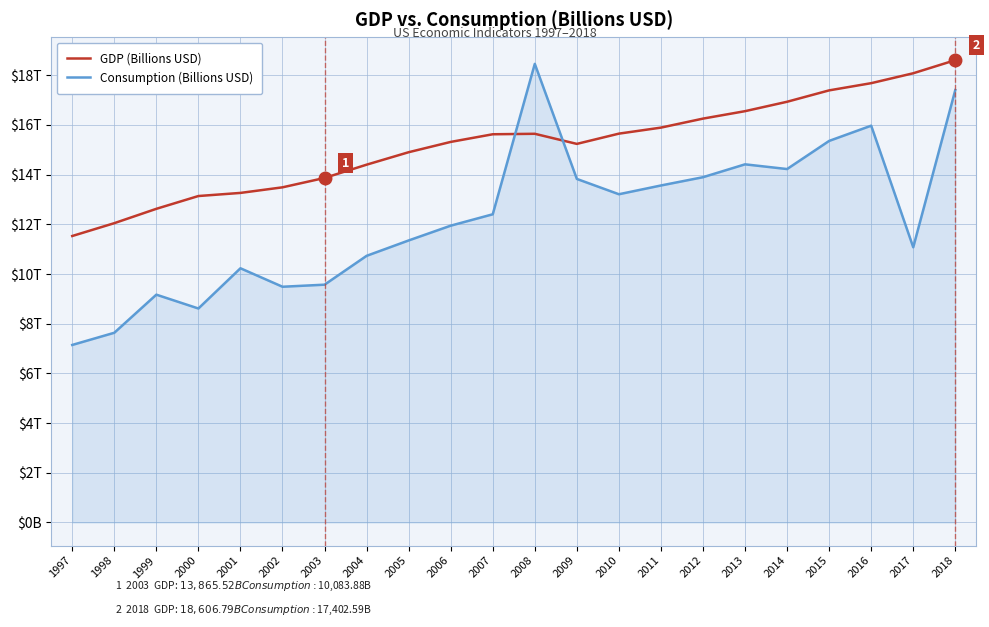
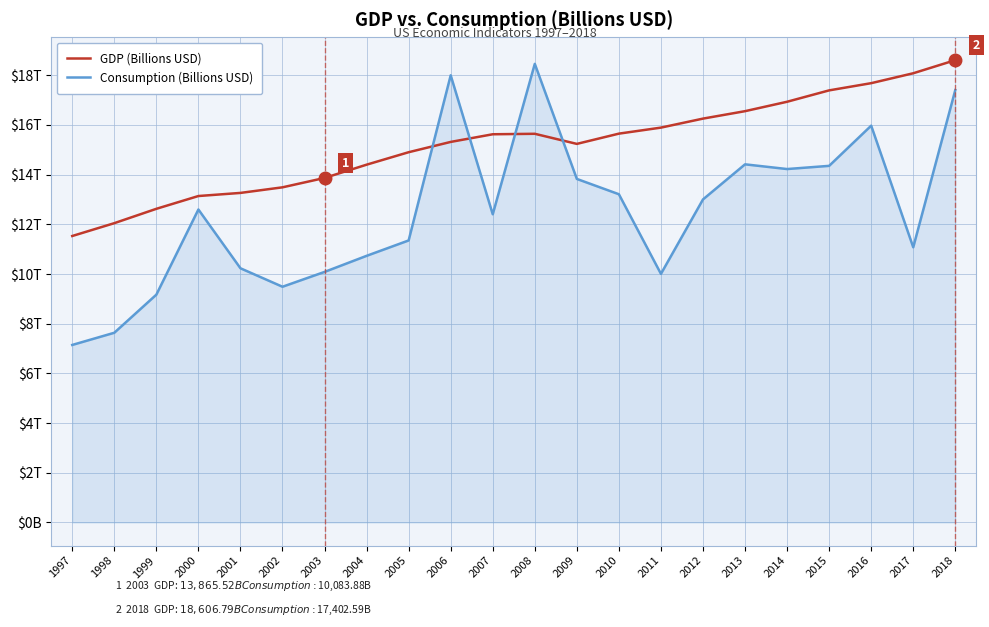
Consumption (Billions USD), 2000: $8.6T -> $12.6T
Consumption (Billions USD), 2003: $9.6T -> $10.1T
Consumption (Billions USD), 2006: $11.9T -> $18.0T
Consumption (Billions USD), 2011: $13.6T -> $10.0T
Consumption (Billions USD), 2012: $13.9T -> $13.0T
Consumption (Billions USD), 2015: $15.4T -> $14.4T
